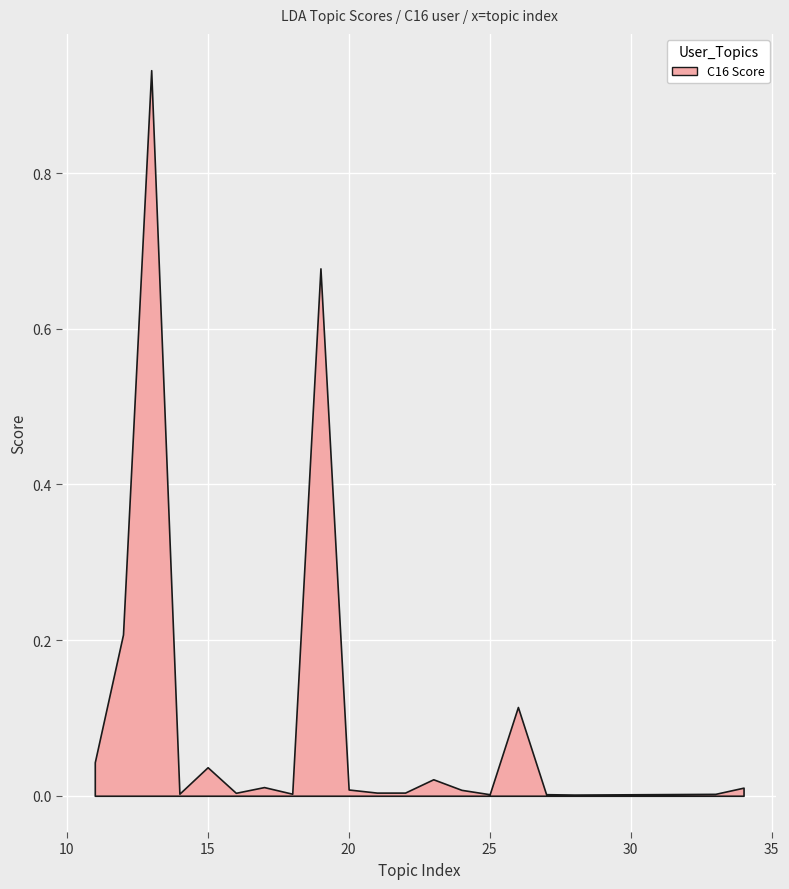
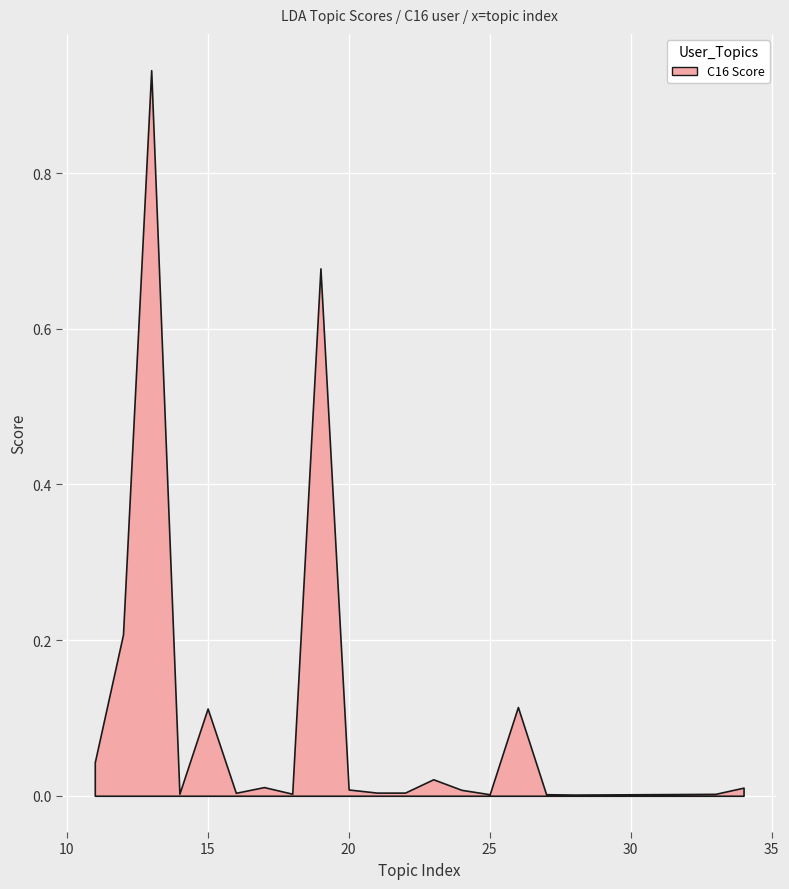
15: 0.04 -> 0.11
